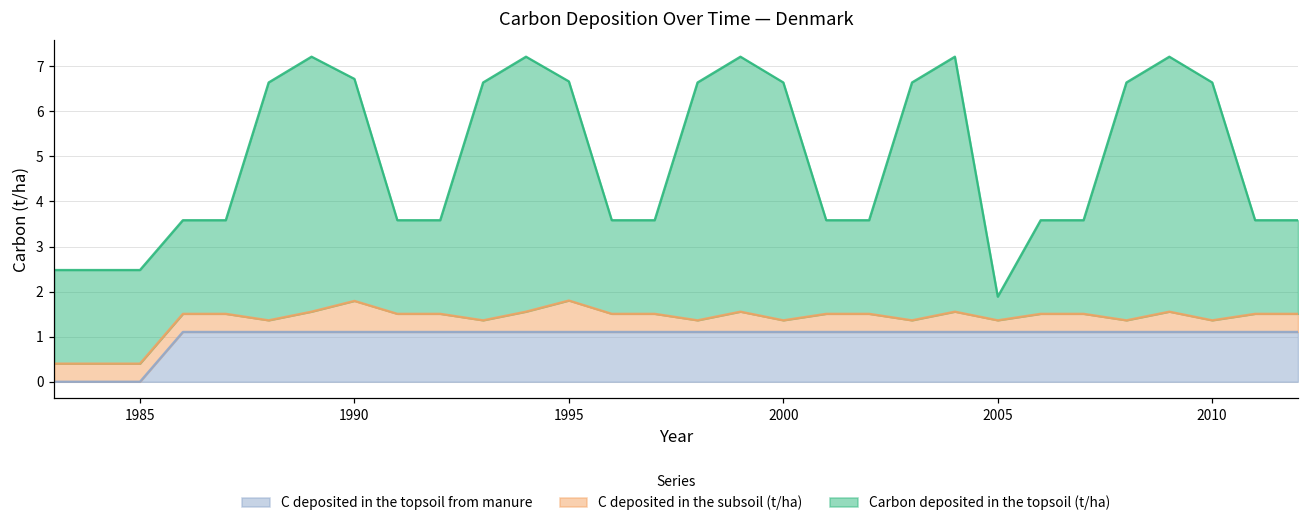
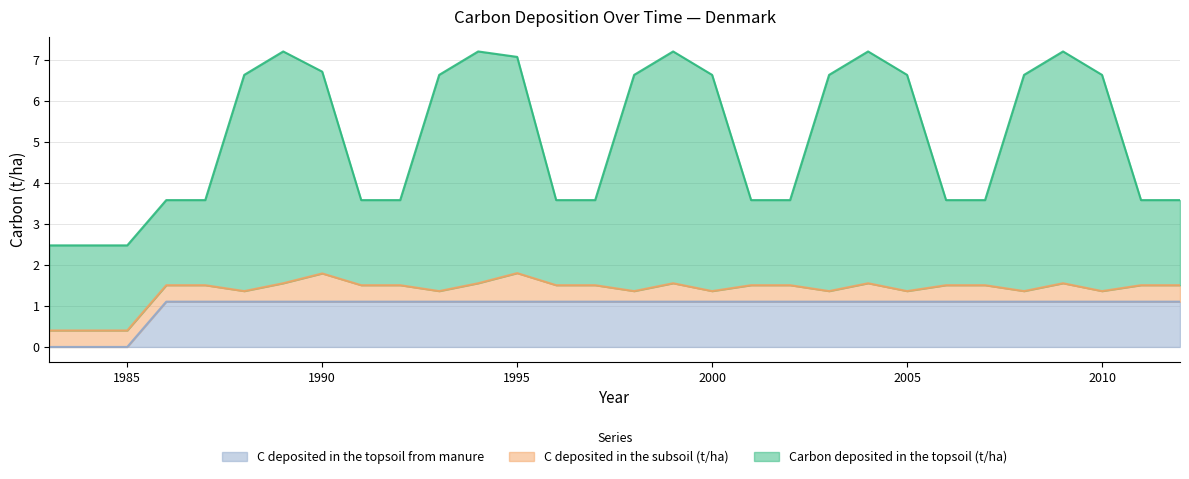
Carbon deposited in the topsoil (t/ha), 1995: 4.9 -> 5.3
Carbon deposited in the topsoil (t/ha), 2005: 0.5 -> 5.3
